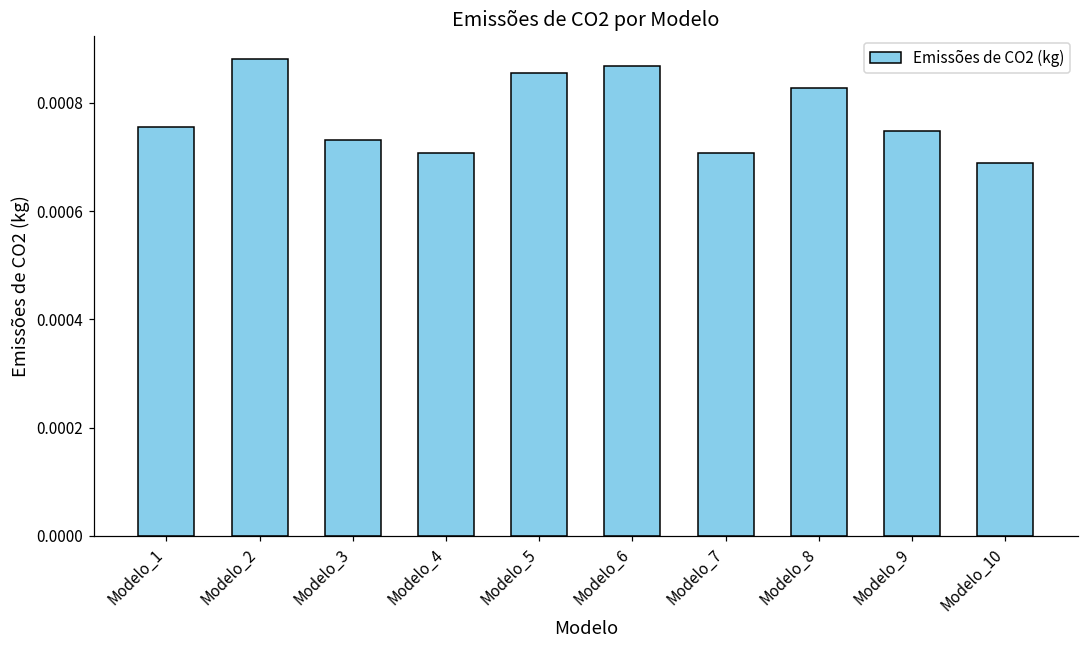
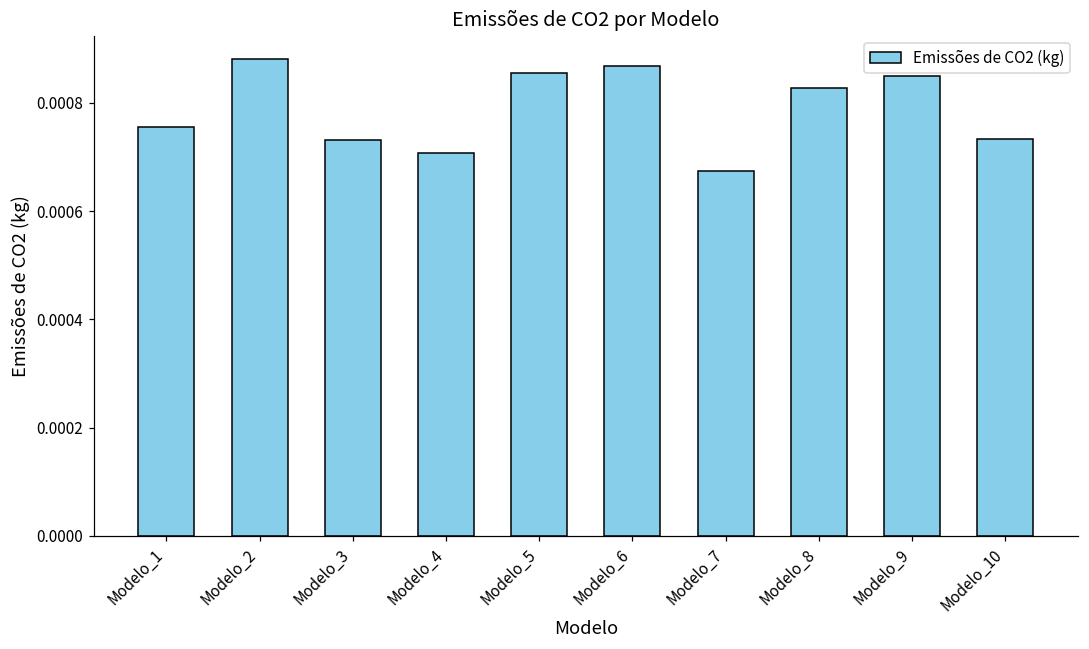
Modelo_7: 0.00071 -> 0.00067
Modelo_9: 0.00075 -> 0.00085
Modelo_10: 0.00069 -> 0.00073
